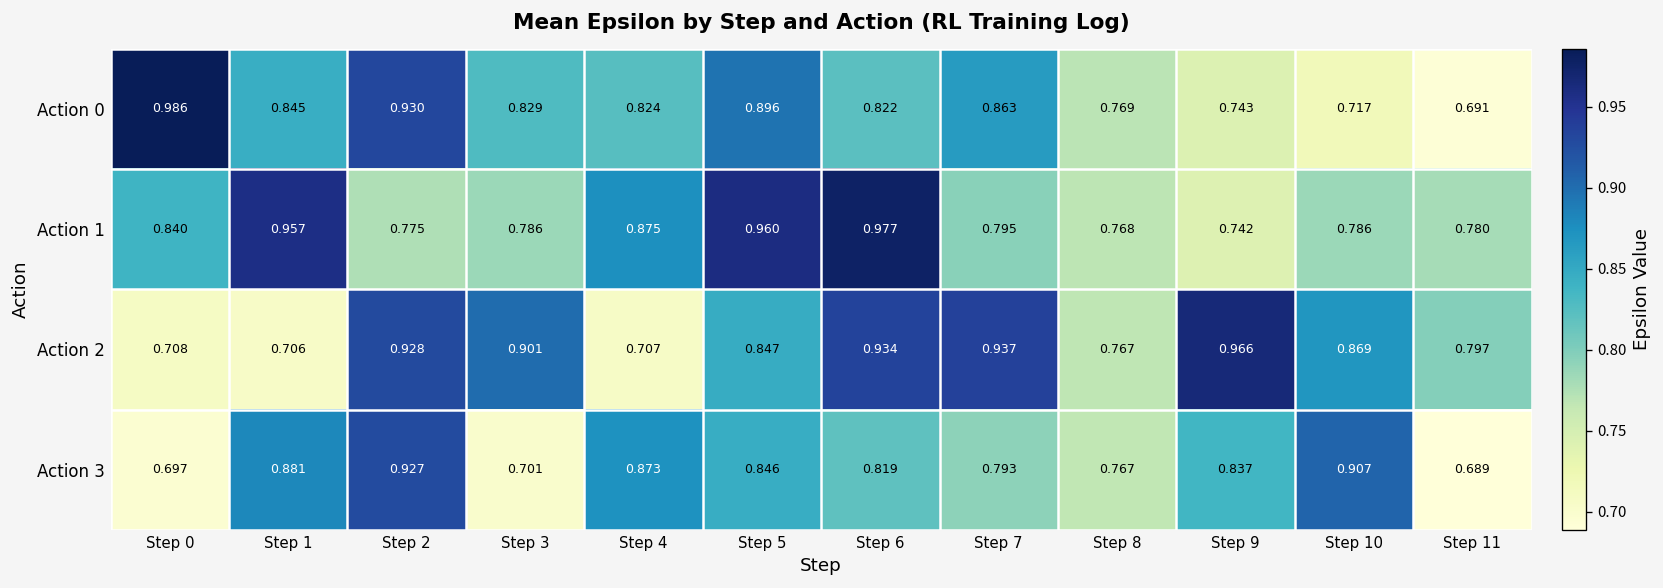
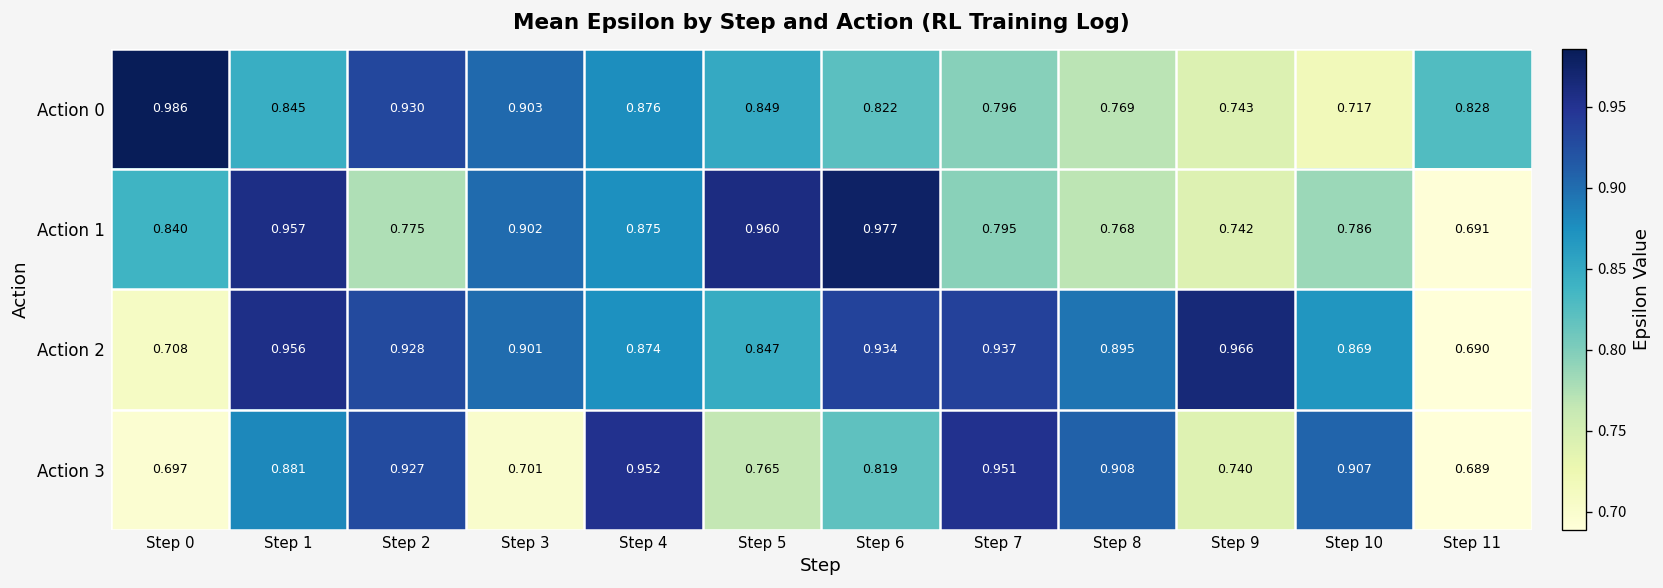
Action 0, Step 3: 0.829 -> 0.903
Action 0, Step 4: 0.824 -> 0.876
Action 0, Step 5: 0.896 -> 0.849
Action 0, Step 7: 0.863 -> 0.796
Action 0, Step 11: 0.691 -> 0.828
Action 1, Step 3: 0.786 -> 0.902
Action 1, Step 11: 0.780 -> 0.691
Action 2, Step 1: 0.706 -> 0.956
Action 2, Step 4: 0.707 -> 0.874
Action 2, Step 8: 0.767 -> 0.895
Action 2, Step 11: 0.797 -> 0.690
Action 3, Step 4: 0.873 -> 0.952
Action 3, Step 5: 0.846 -> 0.765
Action 3, Step 7: 0.793 -> 0.951
Action 3, Step 8: 0.767 -> 0.908
Action 3, Step 9: 0.837 -> 0.740
